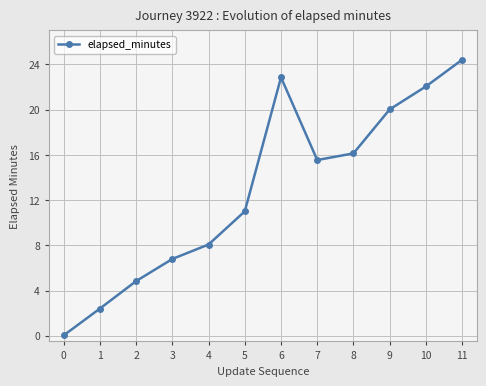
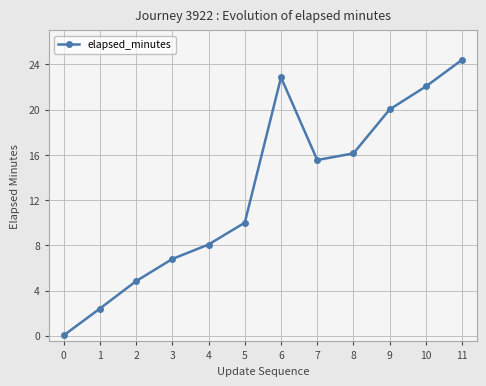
5: 11 -> 10
